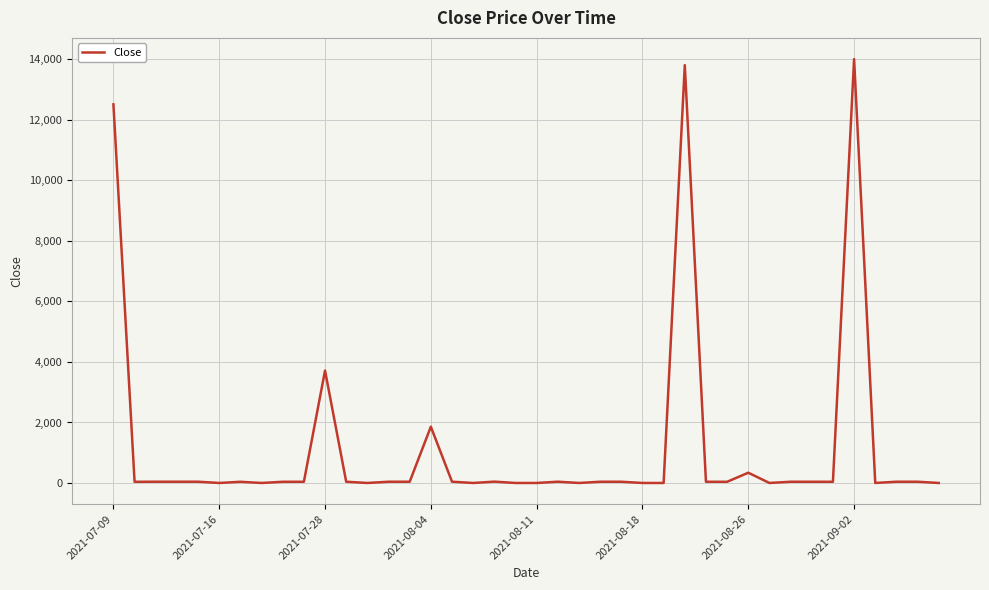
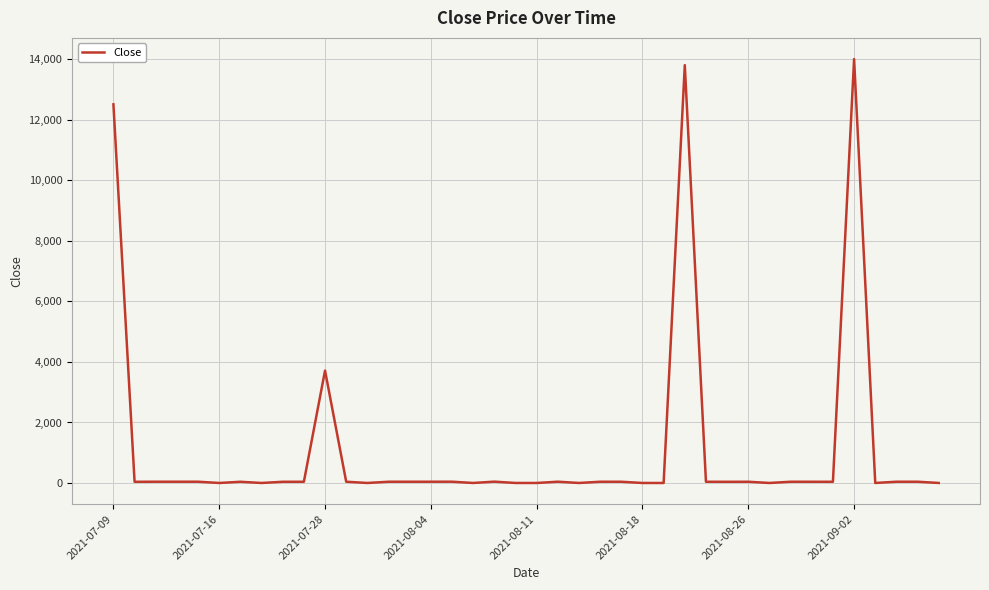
2021-08-04: 1,900 -> 0
2021-08-26: 300 -> 0
